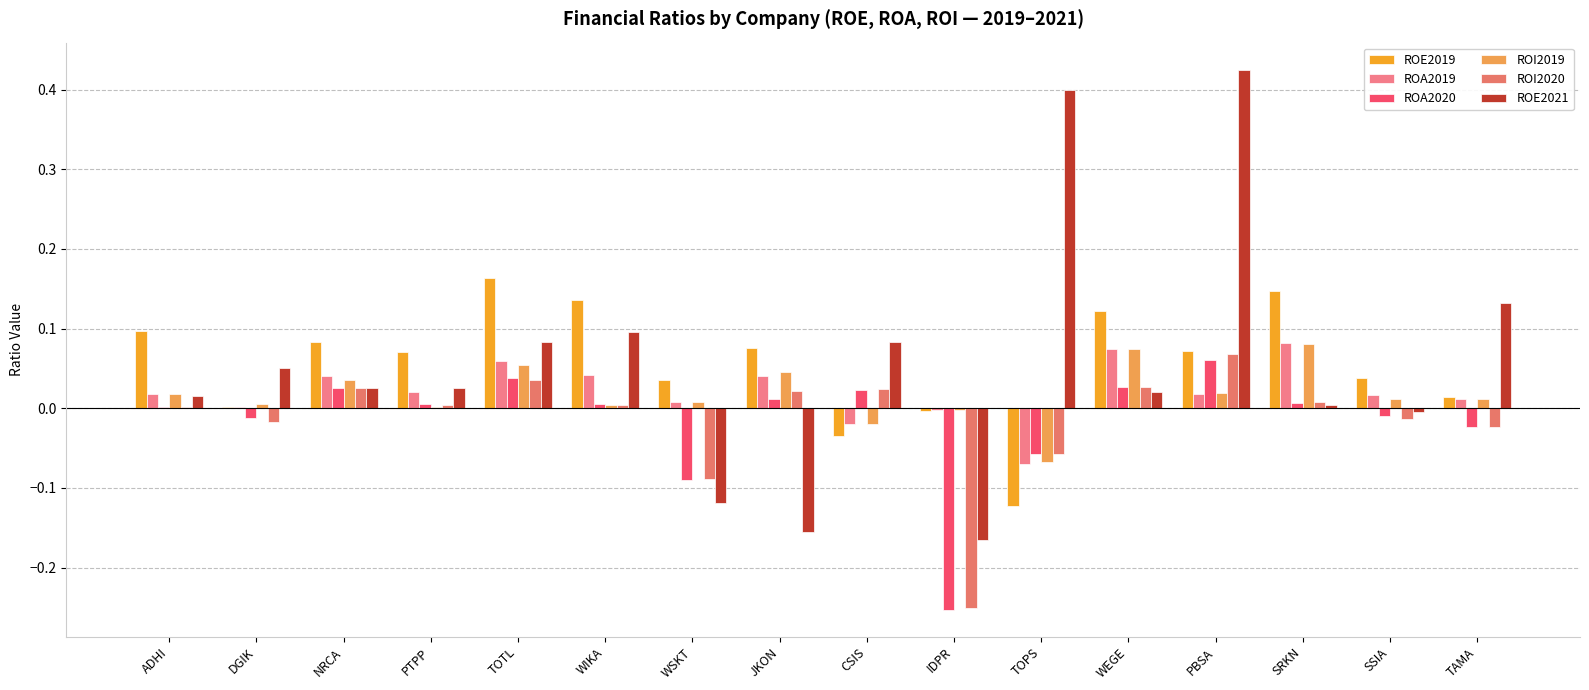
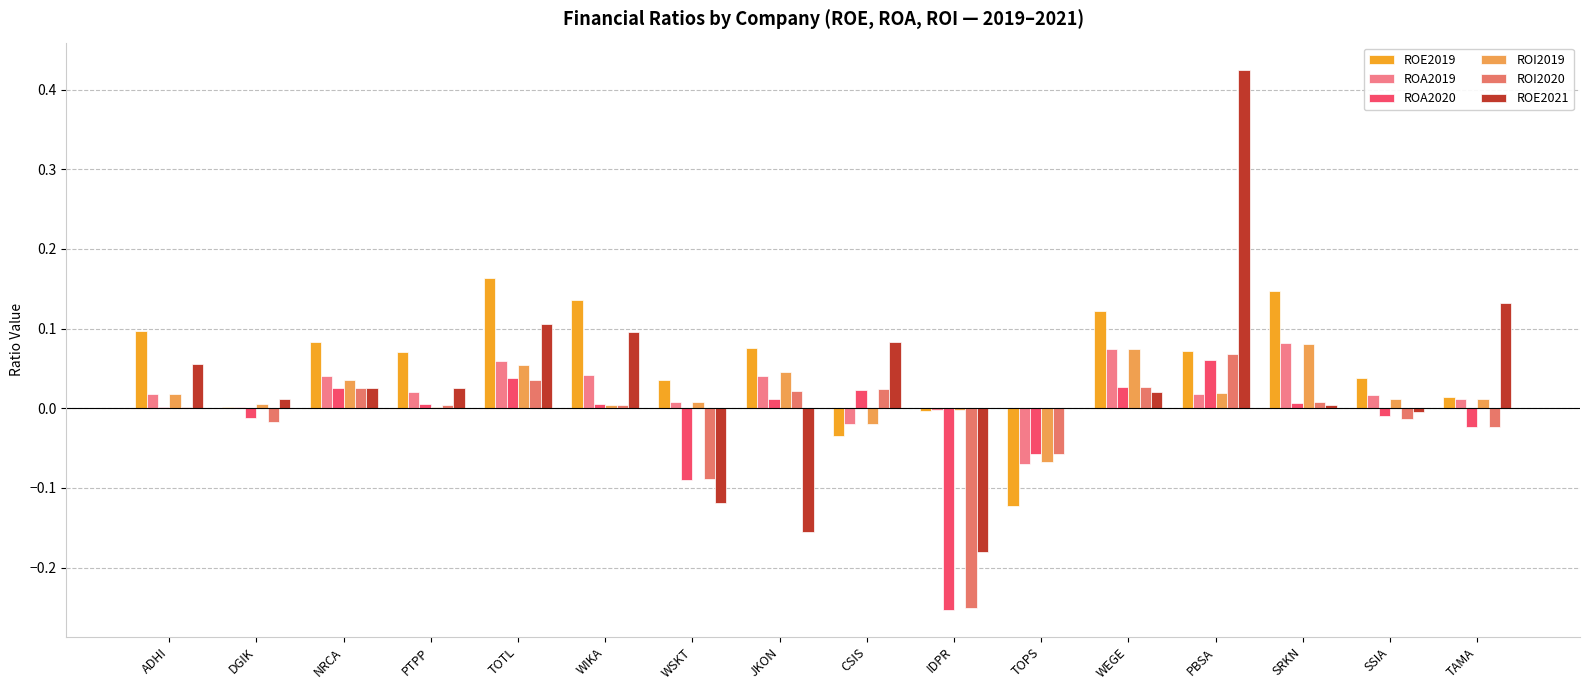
ROE2021, ADHI: 0.02 -> 0.06
ROE2021, DGIK: 0.05 -> 0.01
ROE2021, TOTL: 0.08 -> 0.11
ROE2021, IDPR: -0.17 -> -0.18
ROE2021, TOPS: 0.4 -> 0.0
